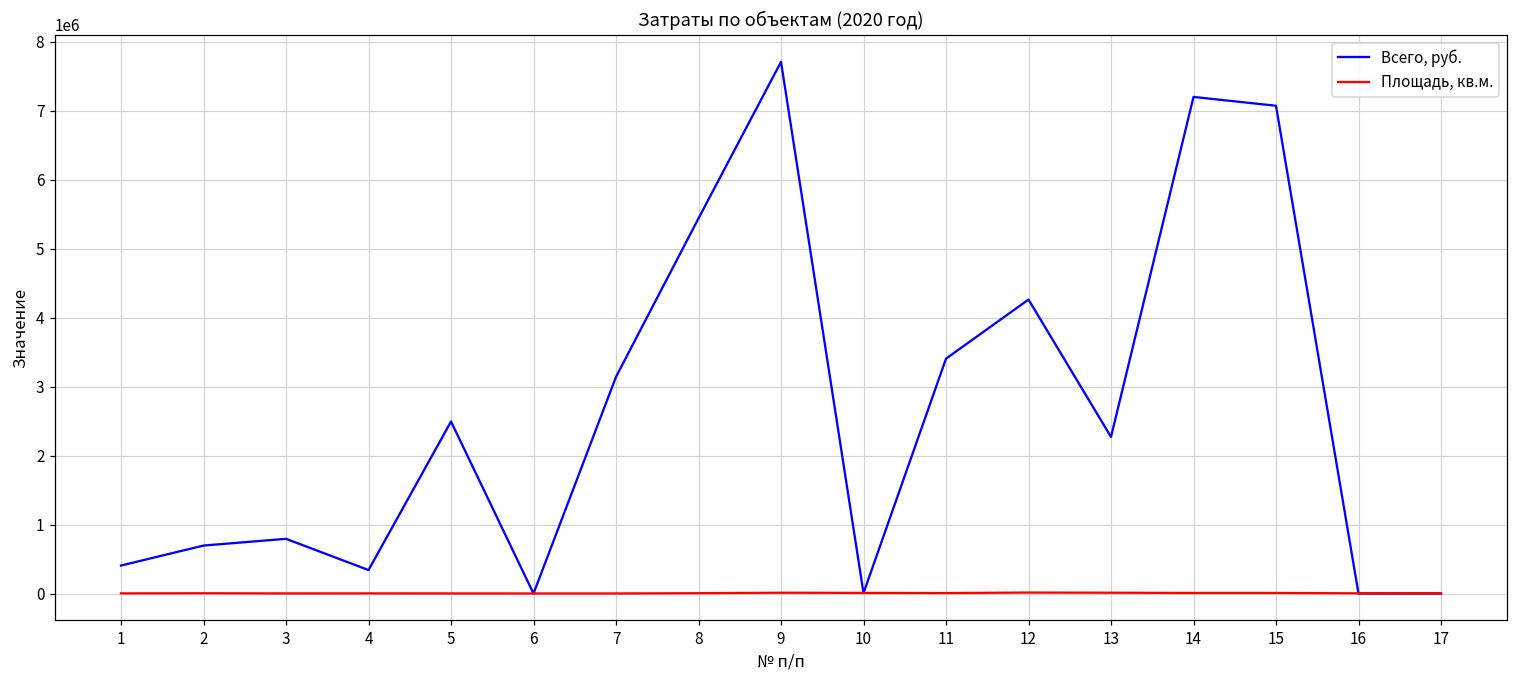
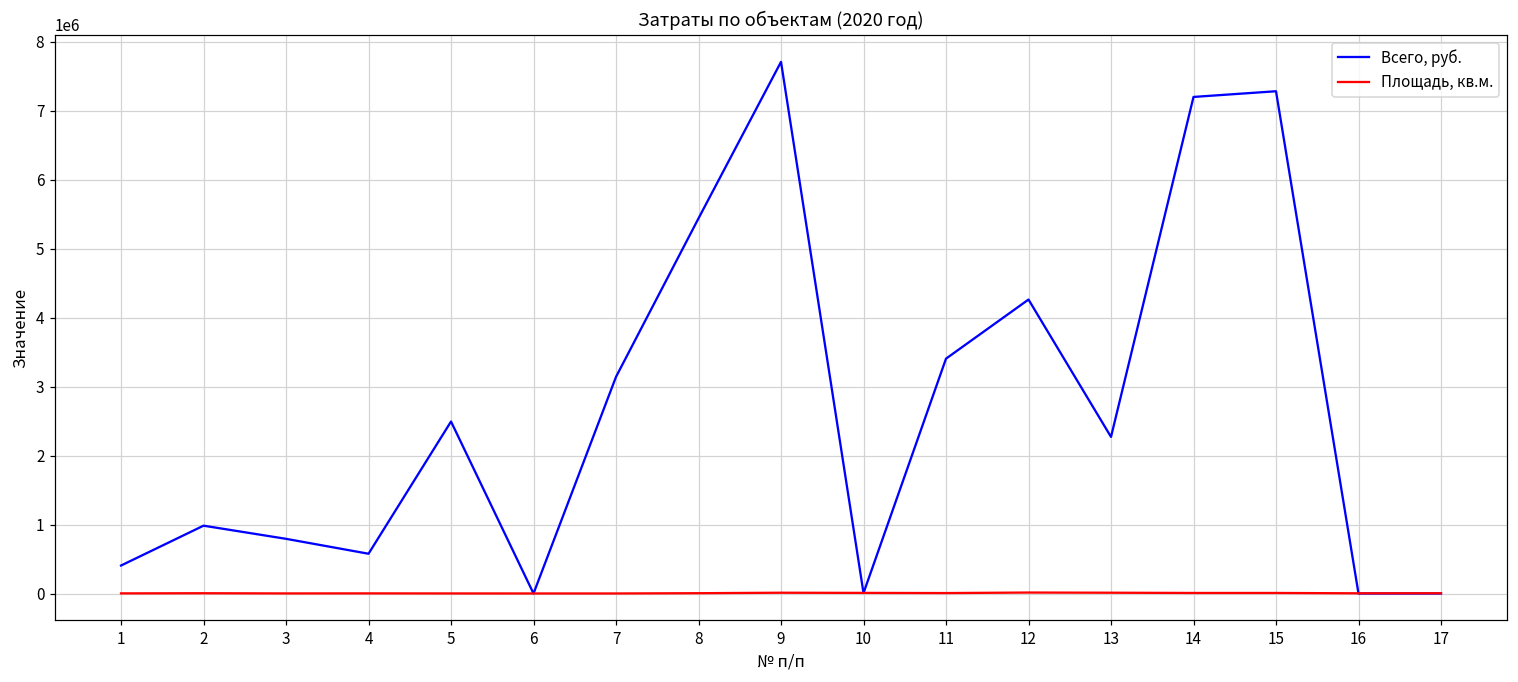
Всего, руб., 2: 700000 -> 1000000
Всего, руб., 4: 300000 -> 600000
Всего, руб., 15: 7100000 -> 7300000
